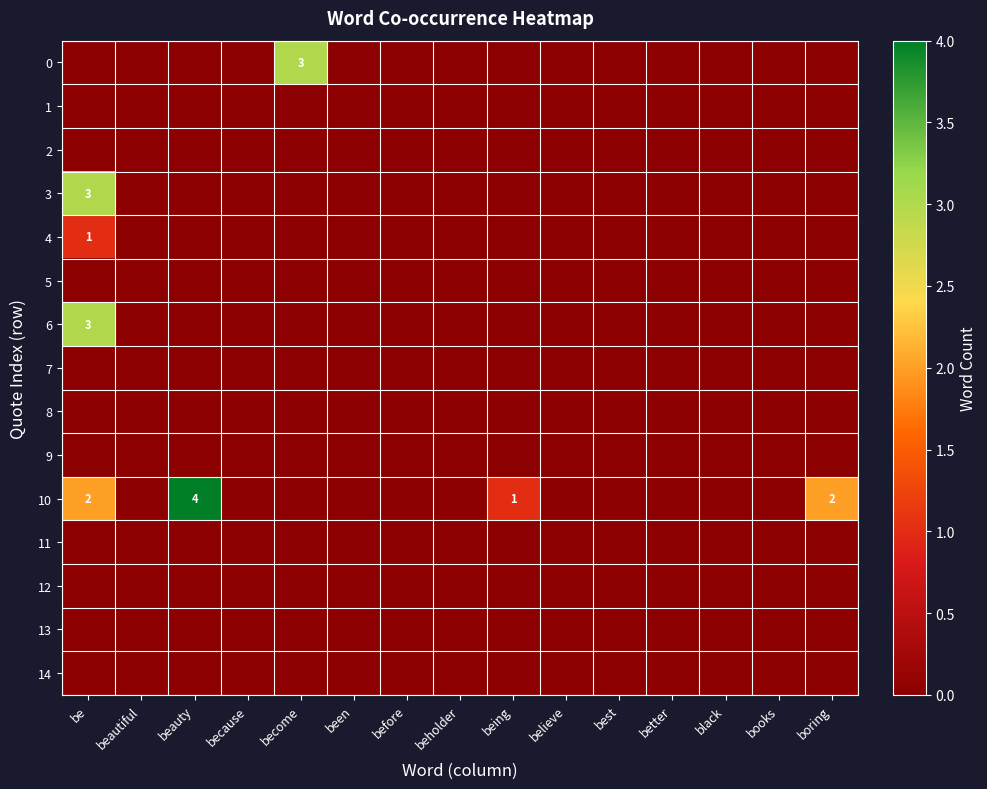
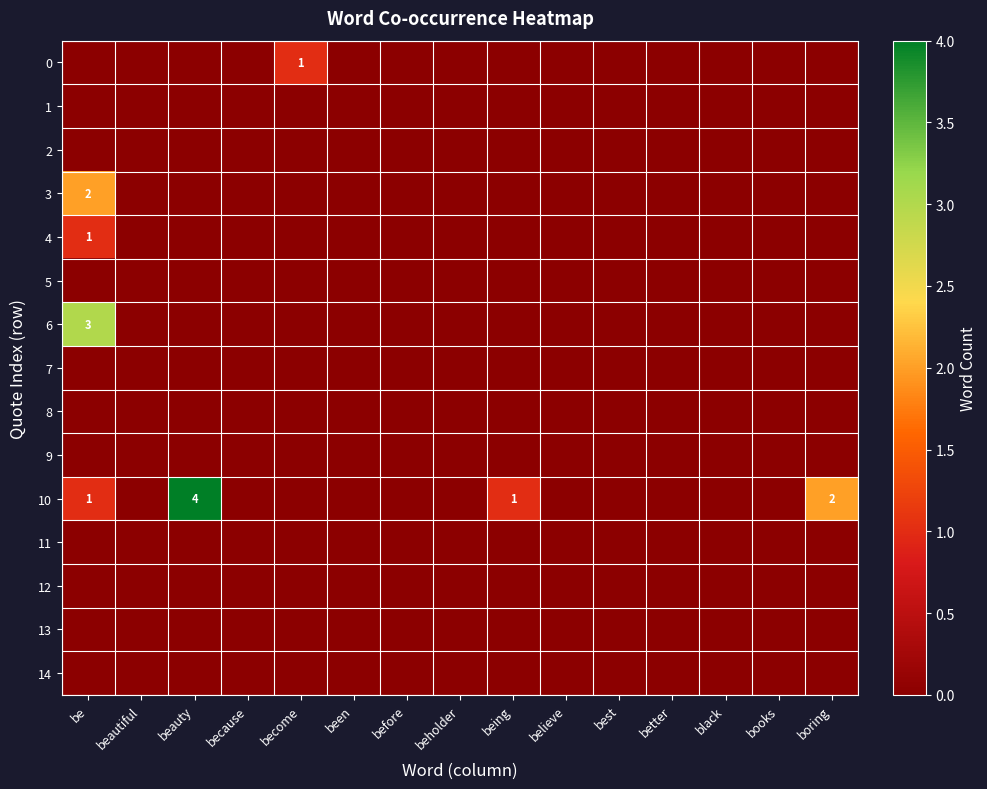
0, become: 3 -> 1
3, be: 3 -> 2
10, be: 2 -> 1
